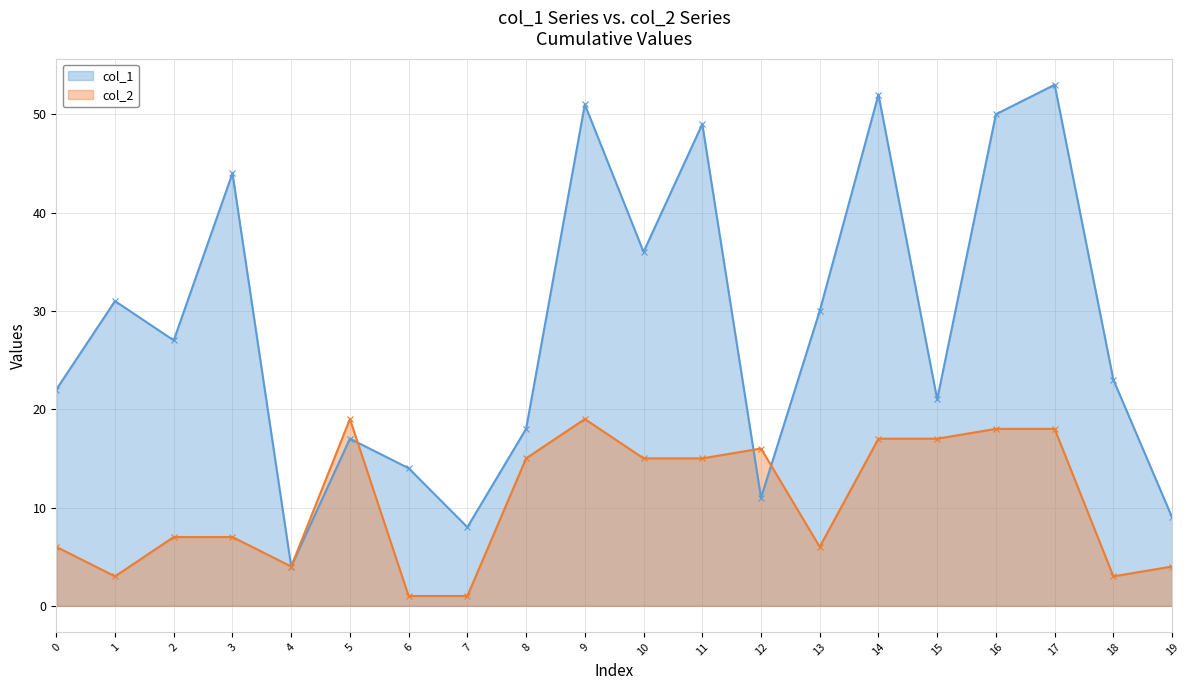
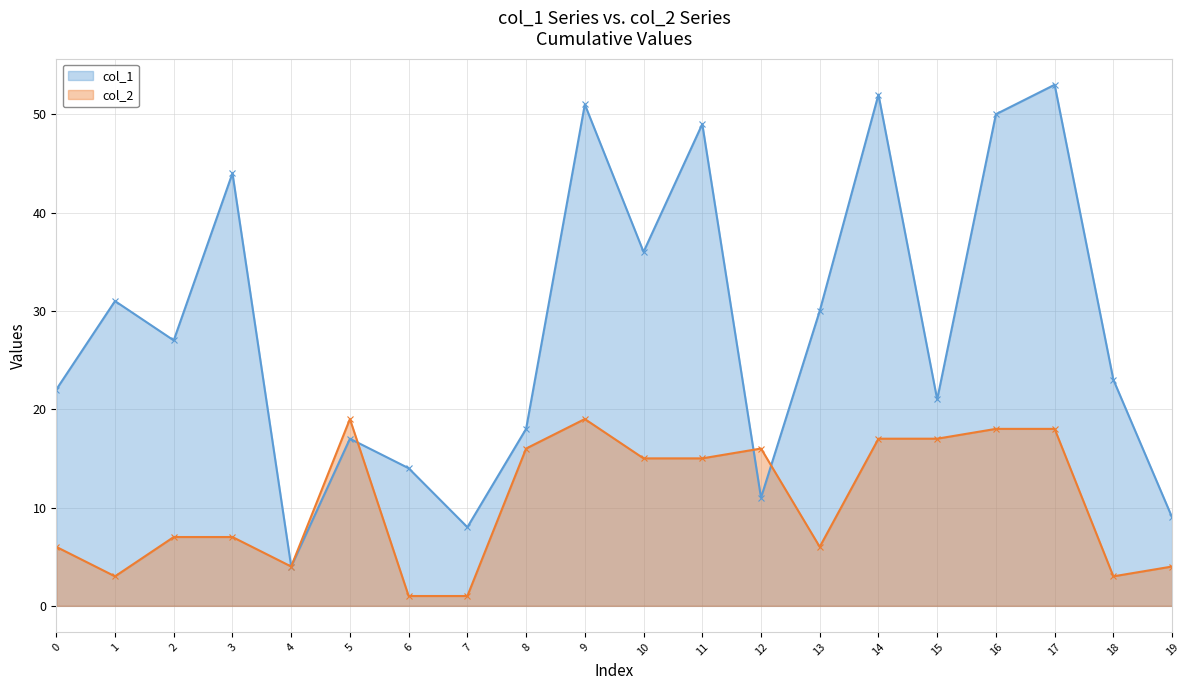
col_2, 8: 15 -> 16
